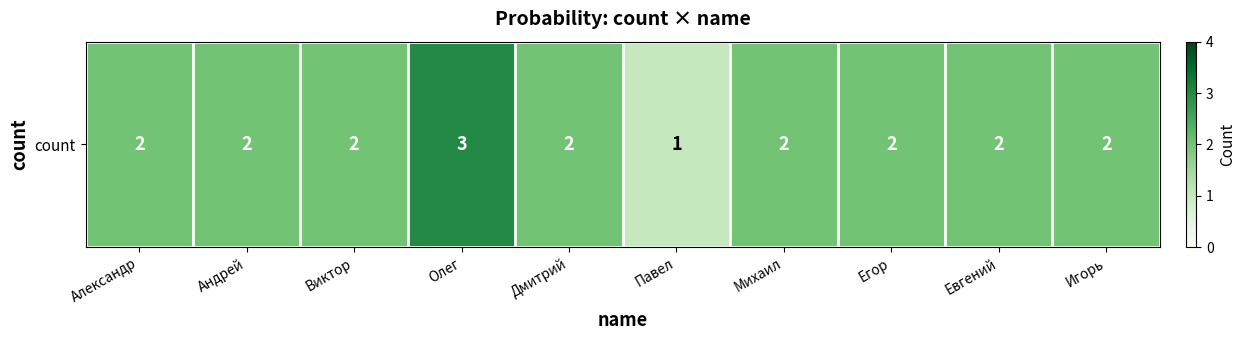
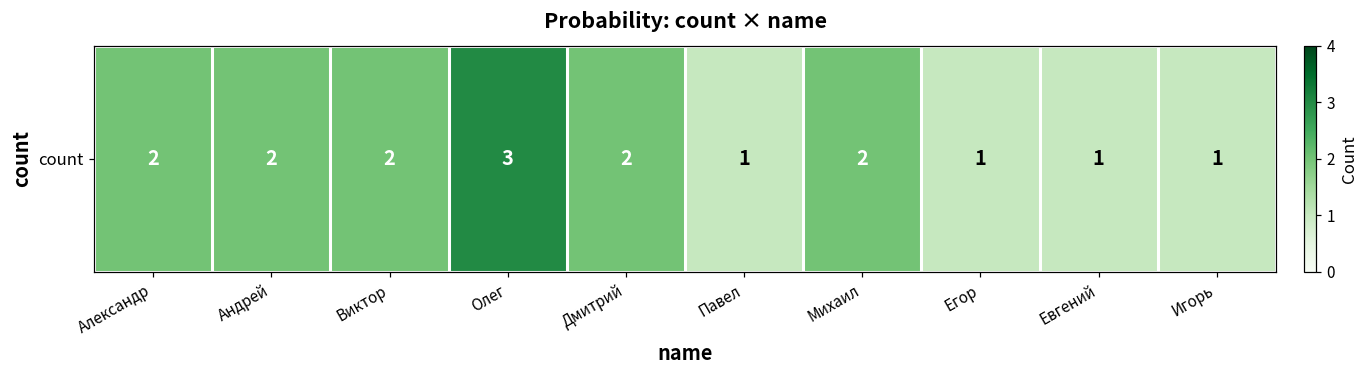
count, Егор: 2 -> 1
count, Евгений: 2 -> 1
count, Игорь: 2 -> 1
